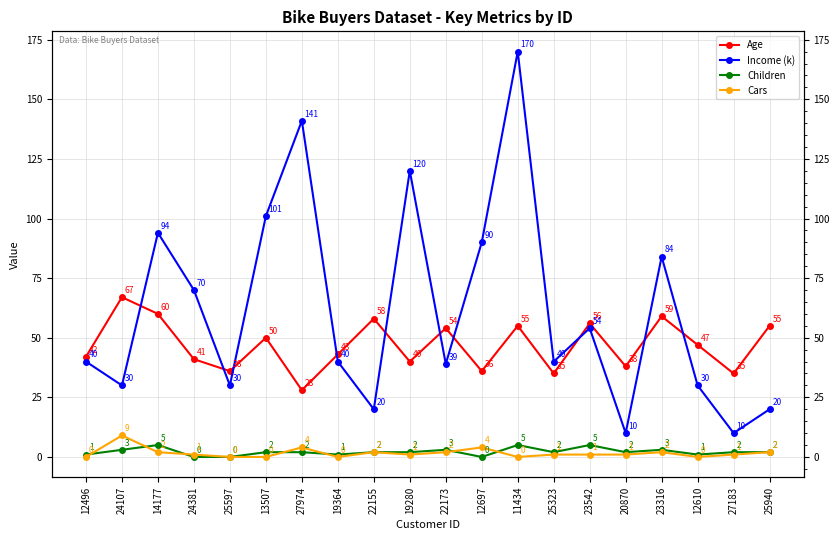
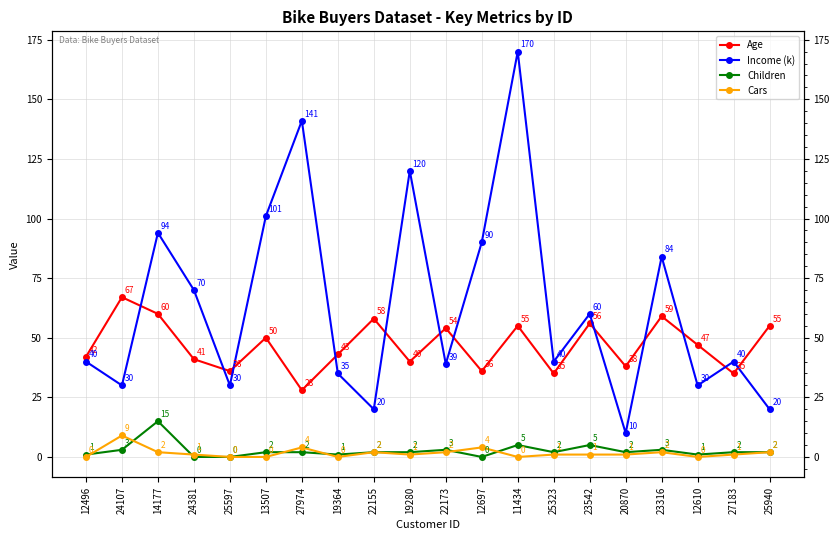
Children, 14177: 5 -> 15
Income (k), 19364: 40 -> 35
Income (k), 23542: 54 -> 60
Income (k), 27183: 10 -> 40
